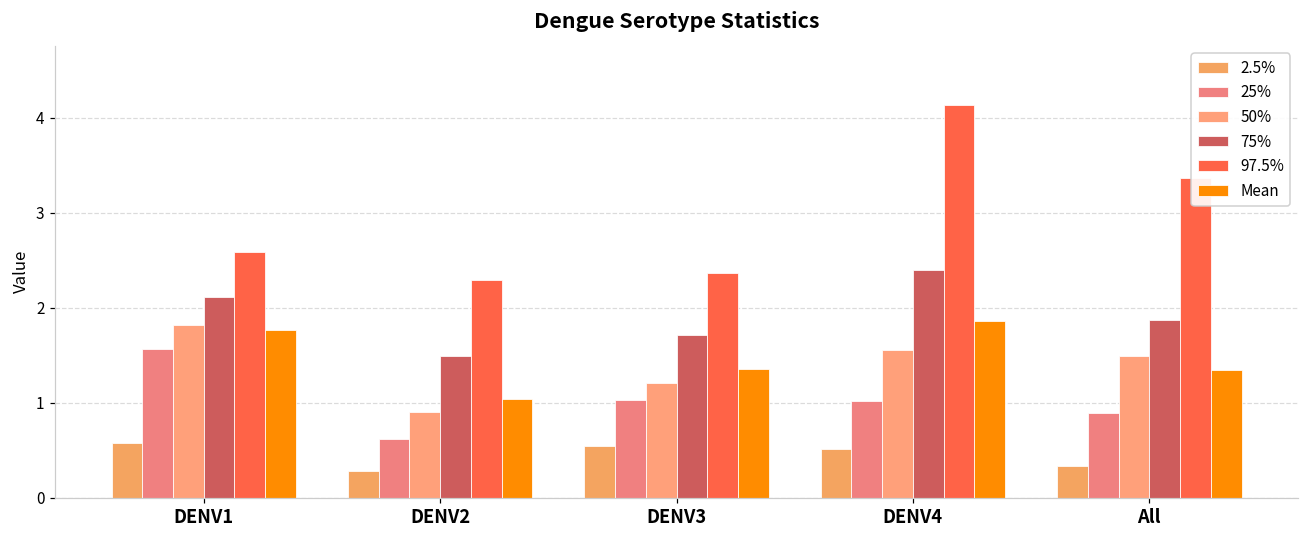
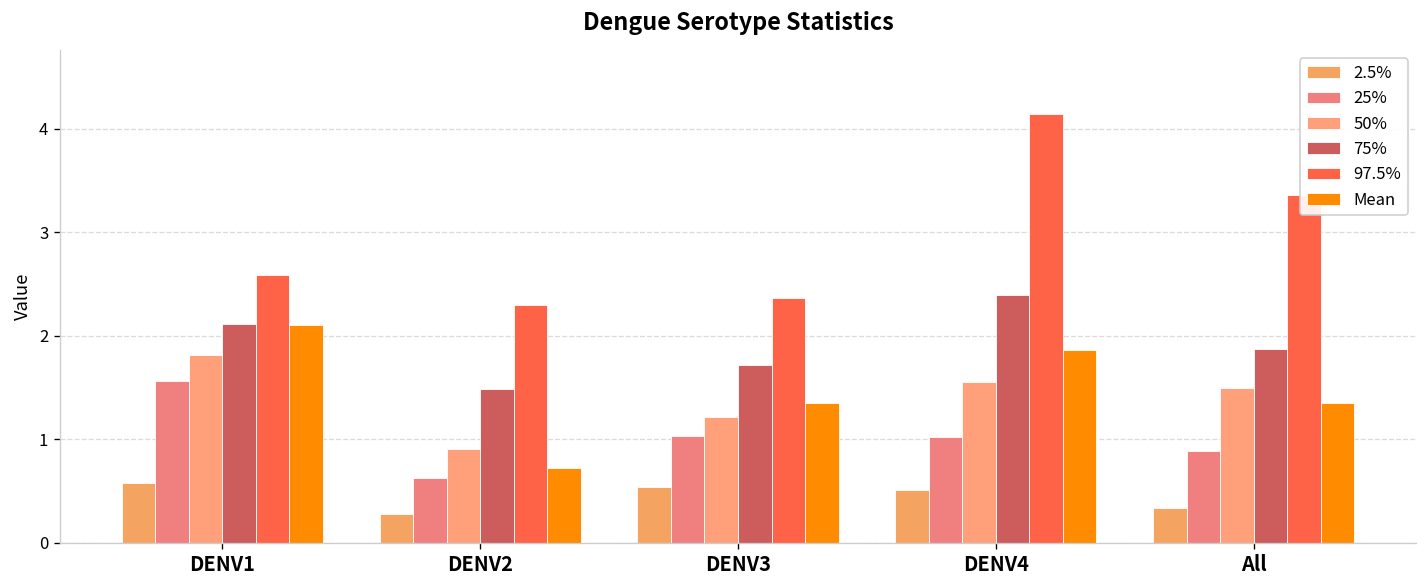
Mean, DENV1: 1.8 -> 2.1
Mean, DENV2: 1.0 -> 0.7
